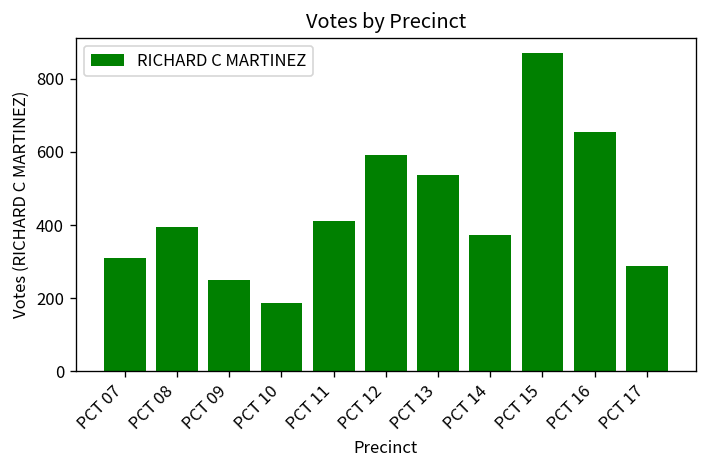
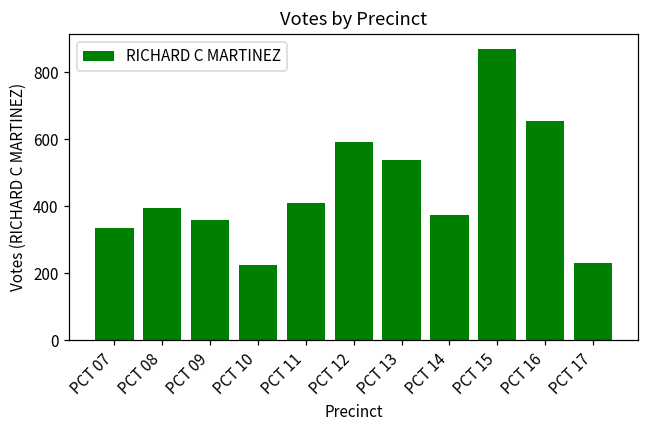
PCT 07: 310 -> 340
PCT 09: 250 -> 360
PCT 10: 190 -> 230
PCT 17: 290 -> 230
